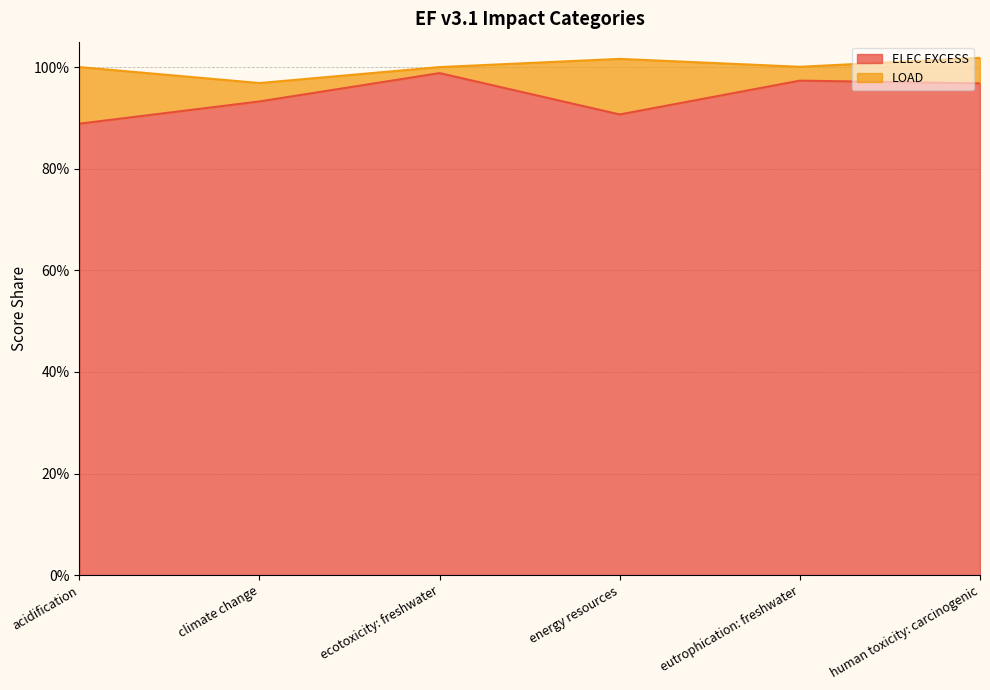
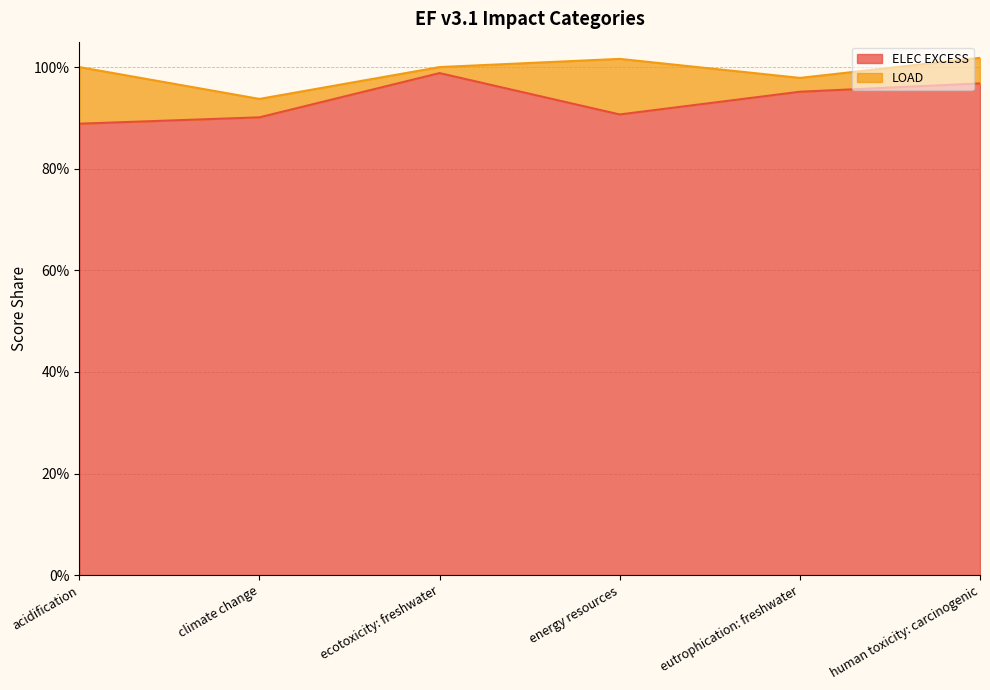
ELEC EXCESS, climate change: 93% -> 90%
ELEC EXCESS, eutrophication: freshwater: 97% -> 95%
